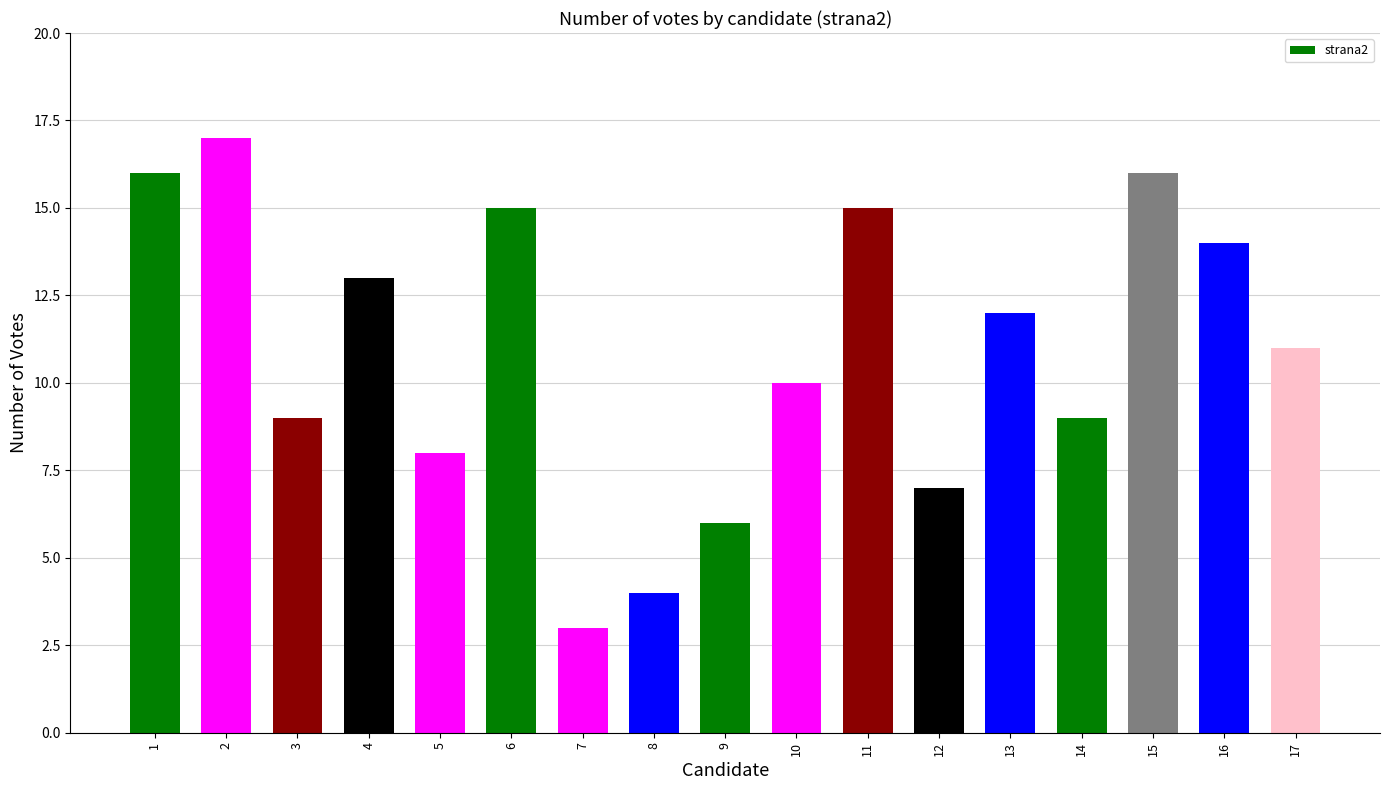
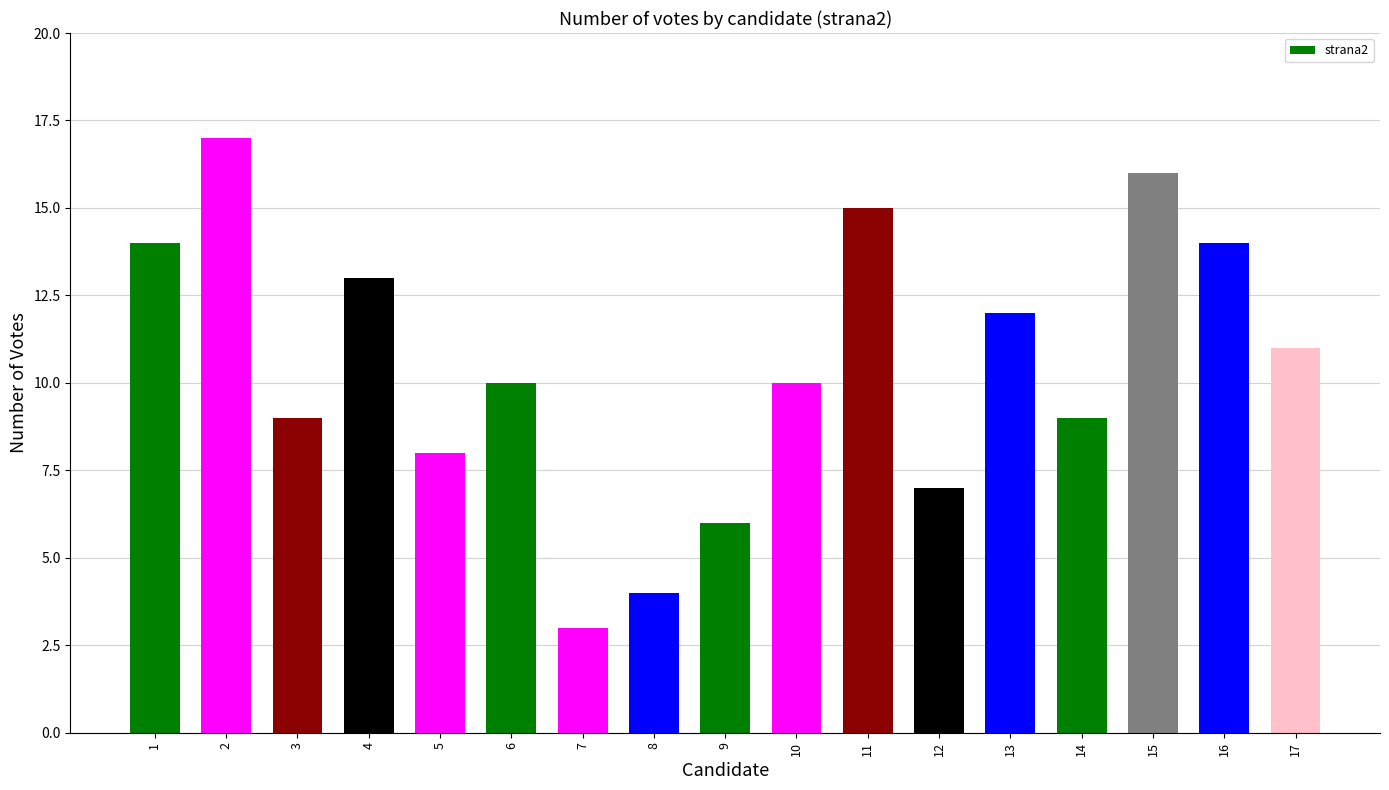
1: 16 -> 14
6: 15 -> 10
